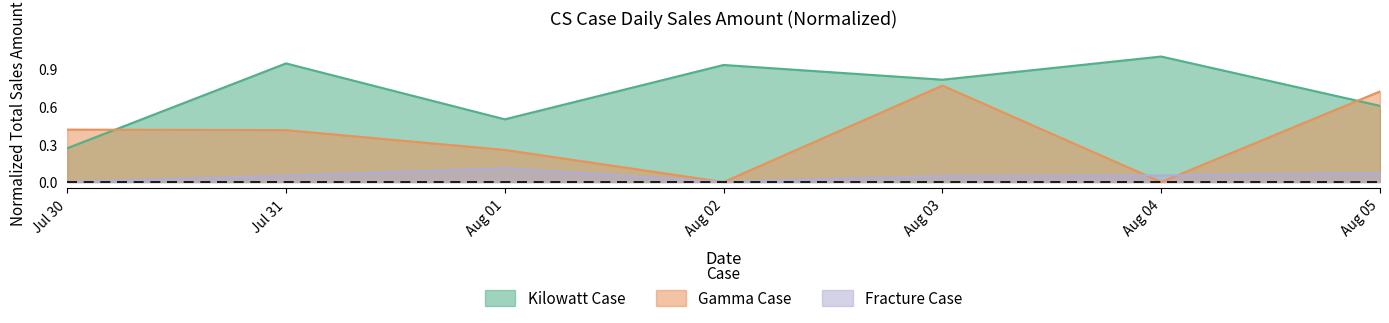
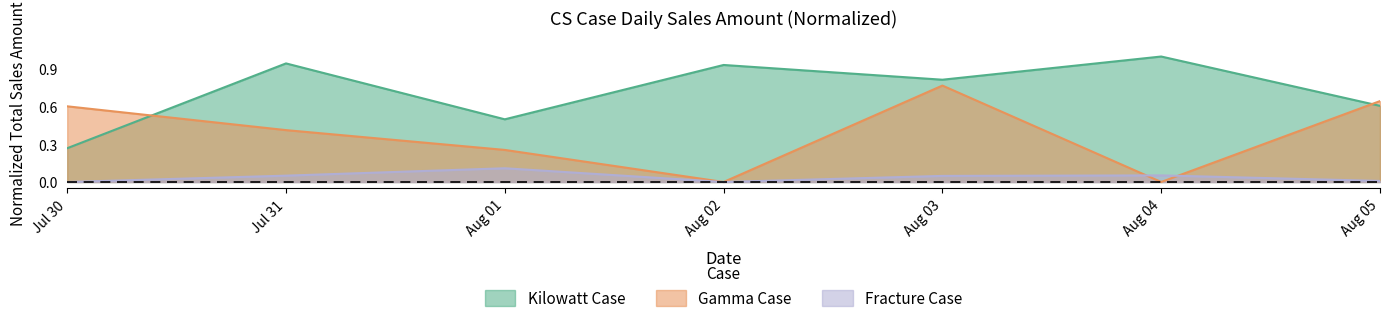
Gamma Case, Jul 30: 0.42 -> 0.60
Gamma Case, Aug 05: 0.72 -> 0.64
Fracture Case, Aug 05: 0.07 -> 0.01
